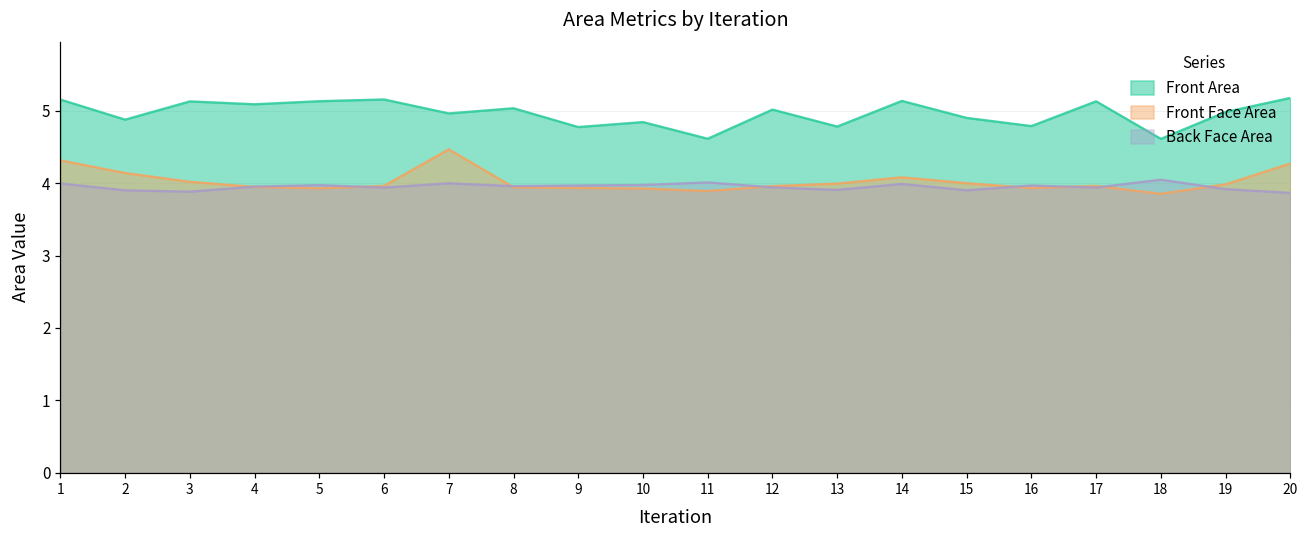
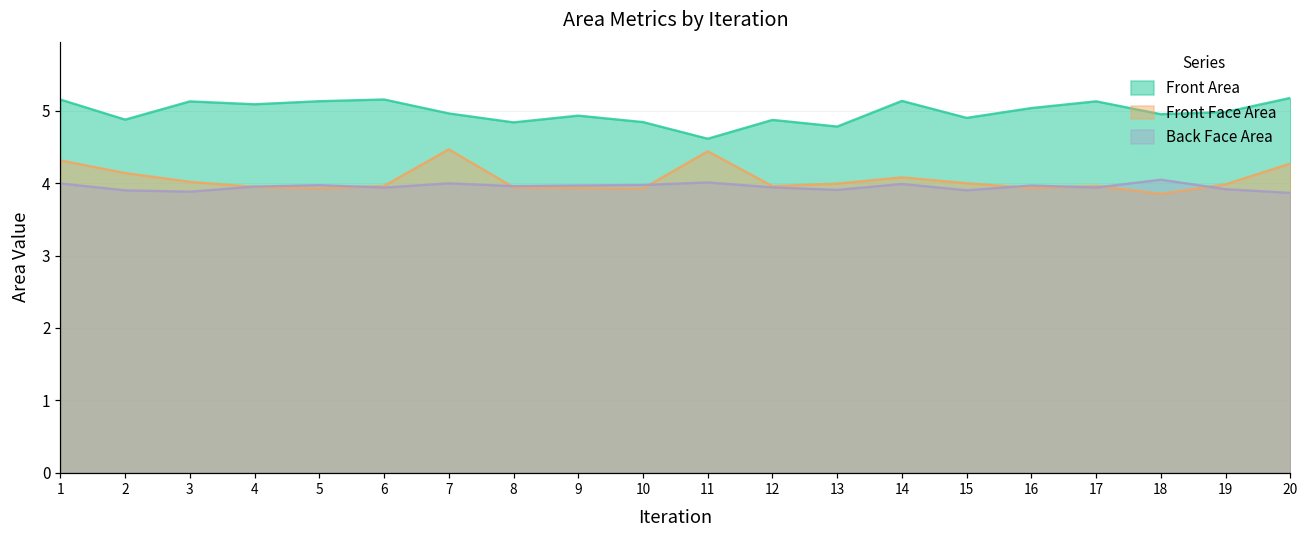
Front Area, 8: 5.0 -> 4.8
Front Area, 9: 4.8 -> 4.9
Front Face Area, 11: 3.9 -> 4.4
Front Area, 12: 5.0 -> 4.9
Front Area, 16: 4.8 -> 5.0
Front Area, 18: 4.6 -> 5.0
